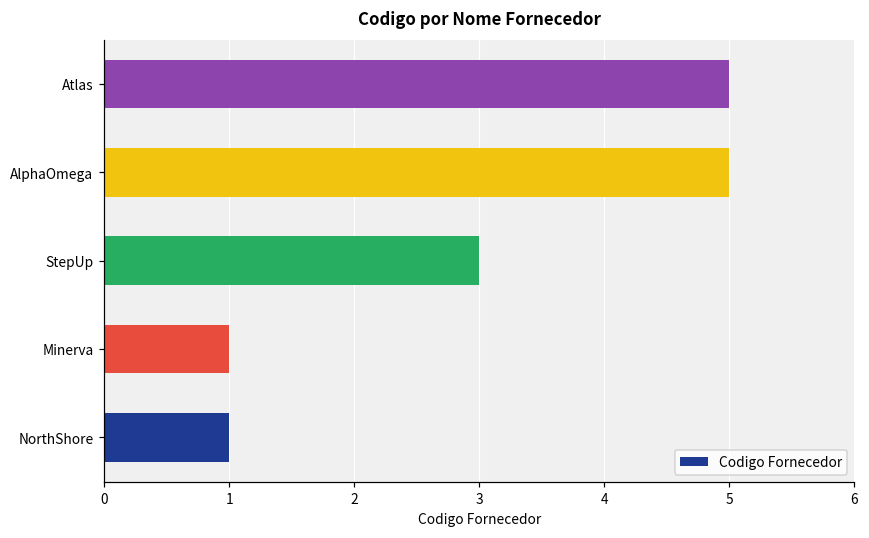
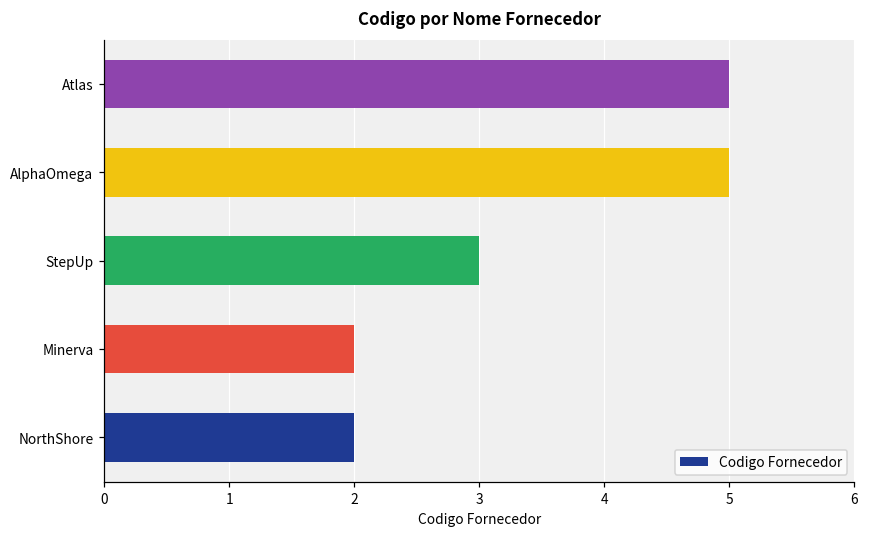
Minerva: 1 -> 2
NorthShore: 1 -> 2
